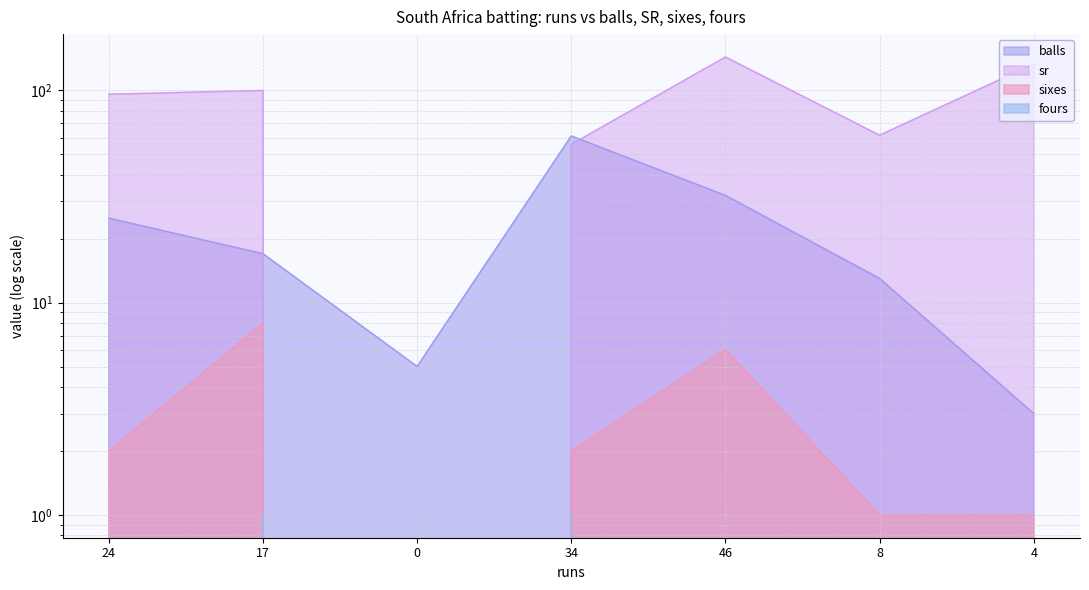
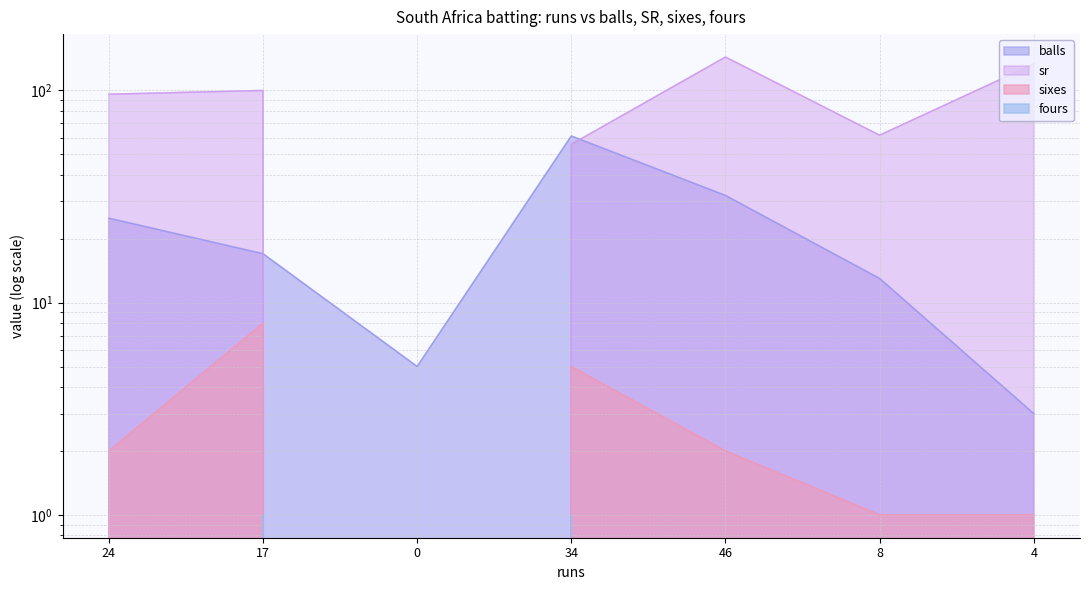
sixes, 34: 2 -> 5
sixes, 46: 6 -> 2
